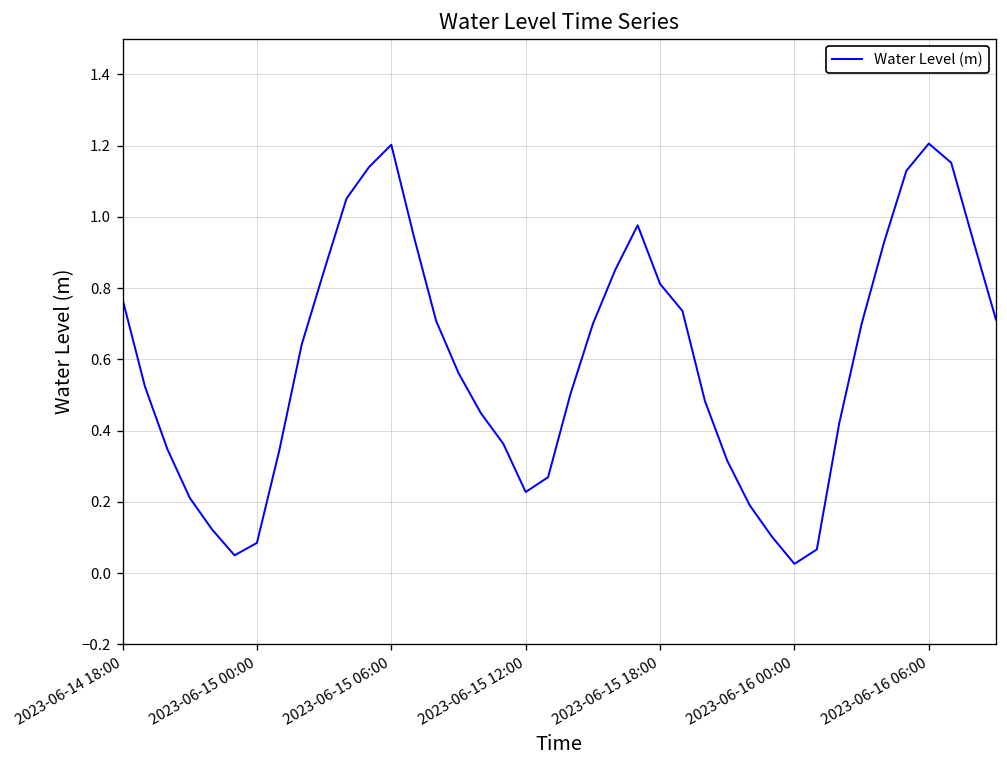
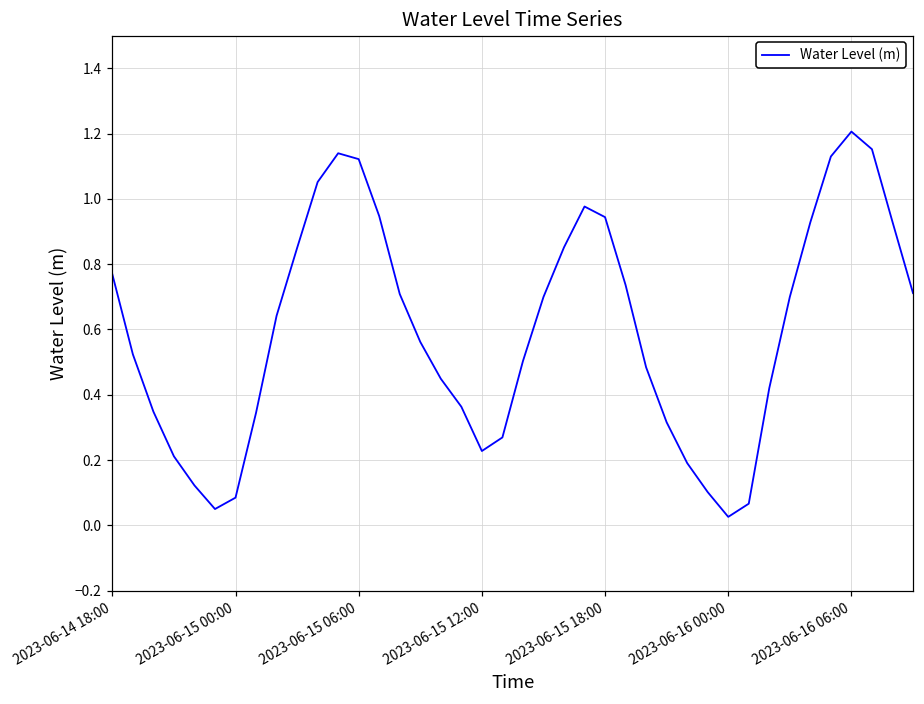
2023-06-15 06:00: 1.20 -> 1.12
2023-06-15 18:00: 0.81 -> 0.94
